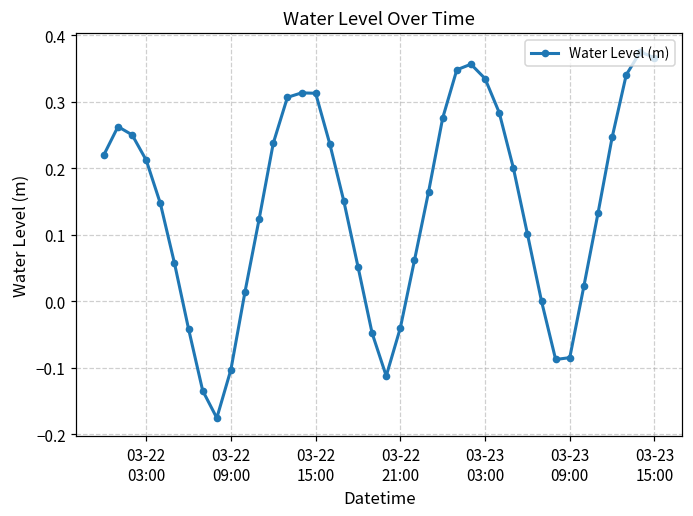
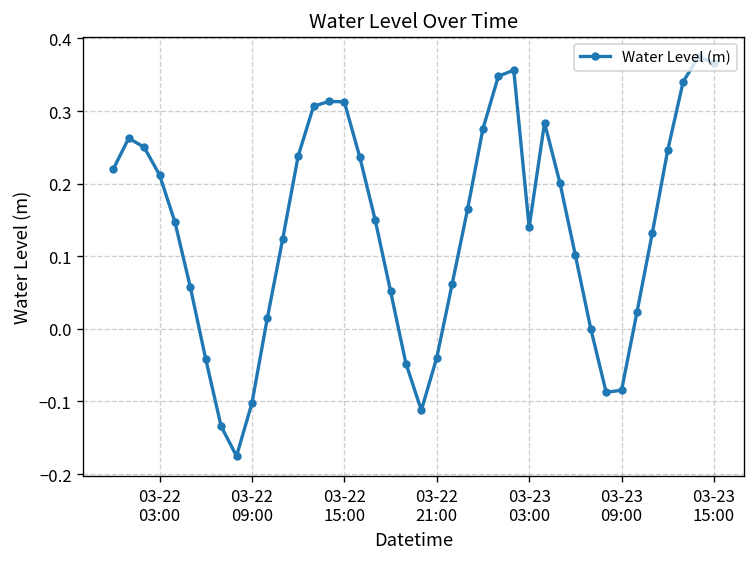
03-23 03:00: 0.33 -> 0.14
